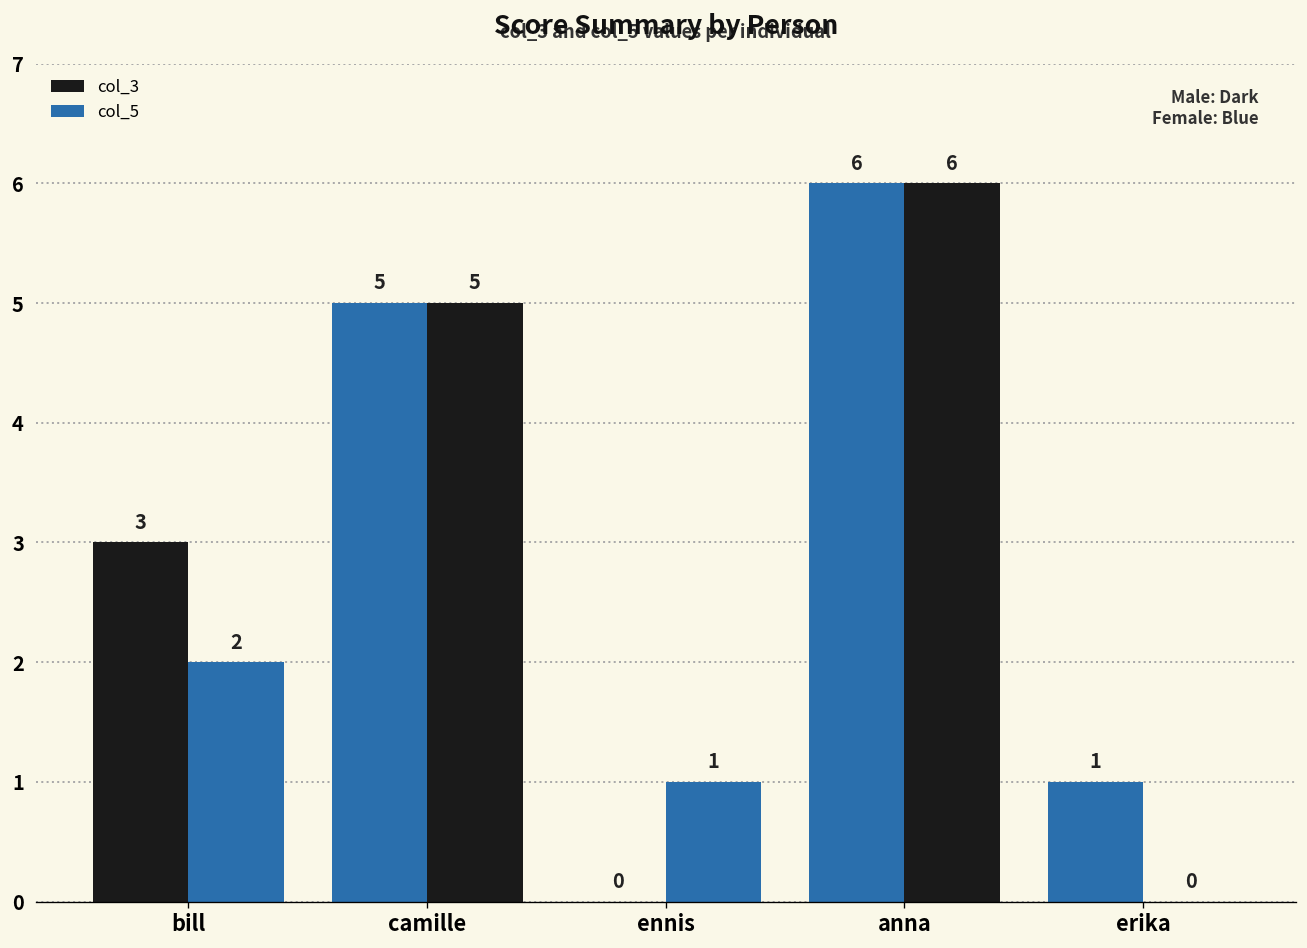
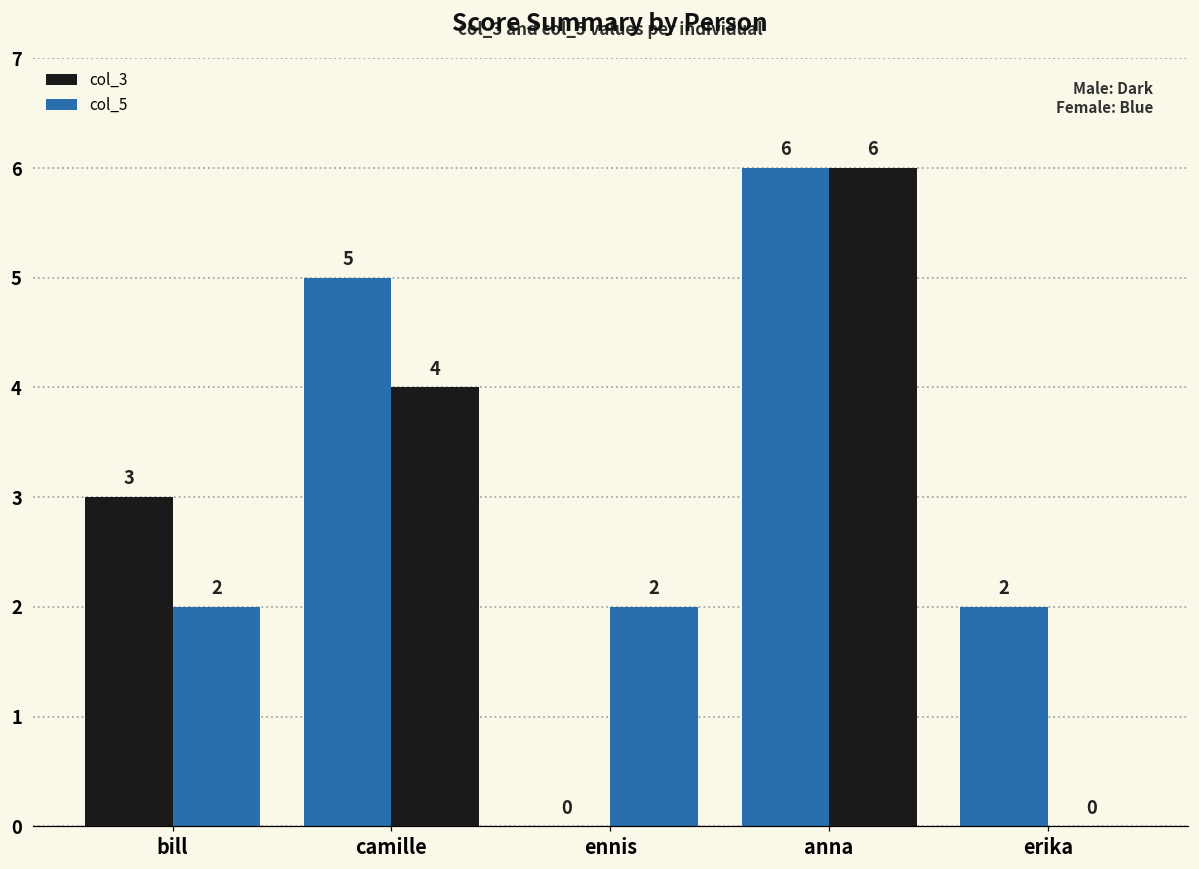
col_5, camille: 5 -> 4
col_5, ennis: 1 -> 2
col_3, erika: 1 -> 2
